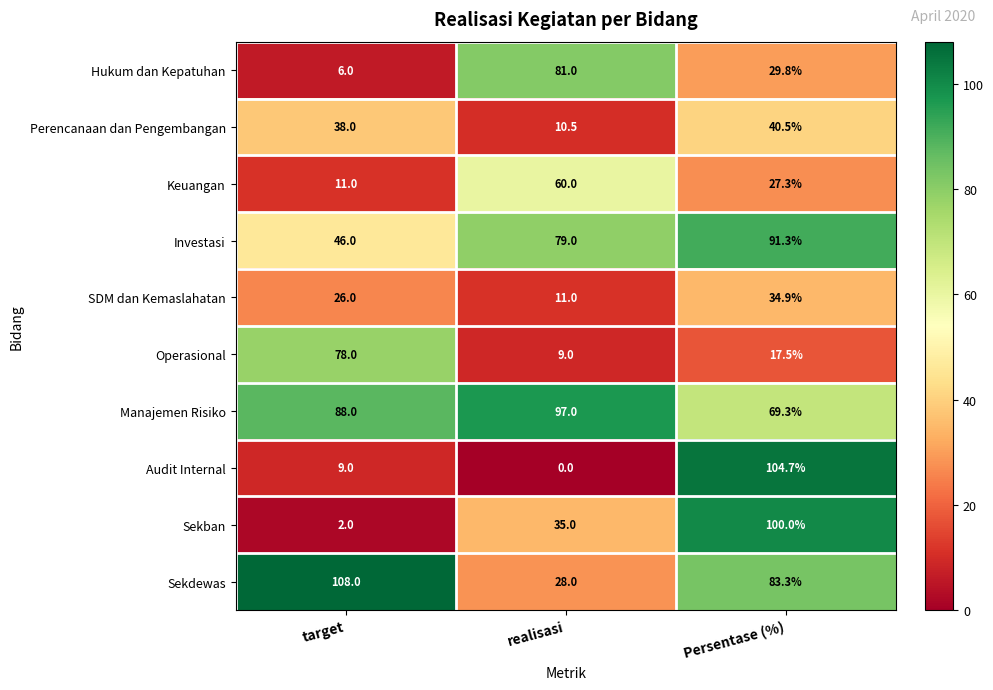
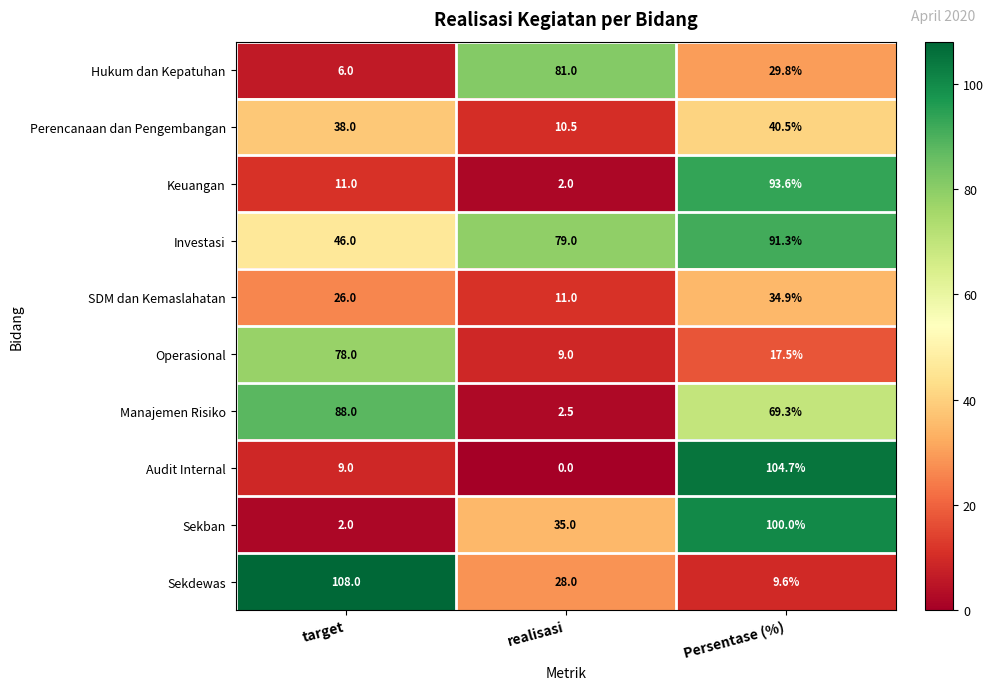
Keuangan, realisasi: 60.0 -> 2.0
Keuangan, Persentase (%): 27.3% -> 93.6%
Manajemen Risiko, realisasi: 97.0 -> 2.5
Sekdewas, Persentase (%): 83.3% -> 9.6%
